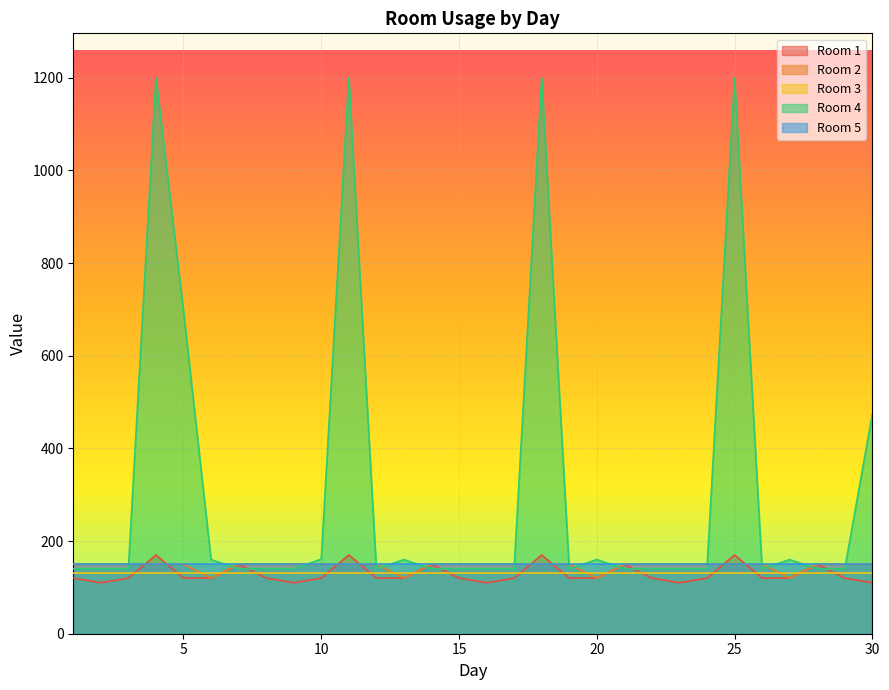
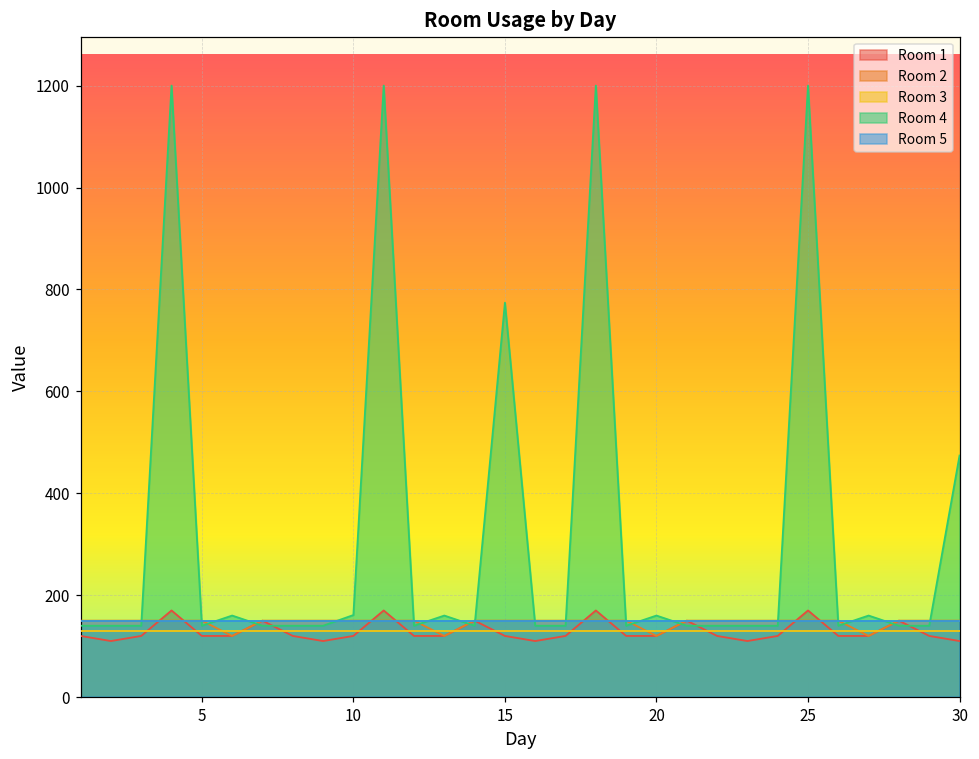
Room 4, 5: 700 -> 140
Room 4, 15: 140 -> 770
